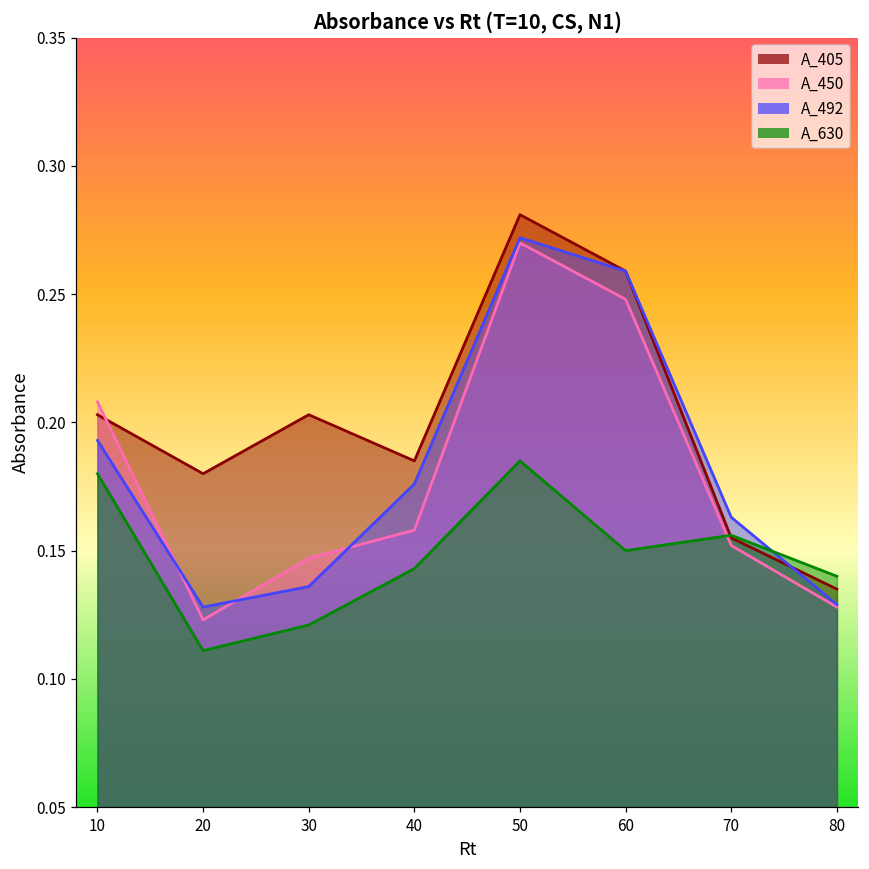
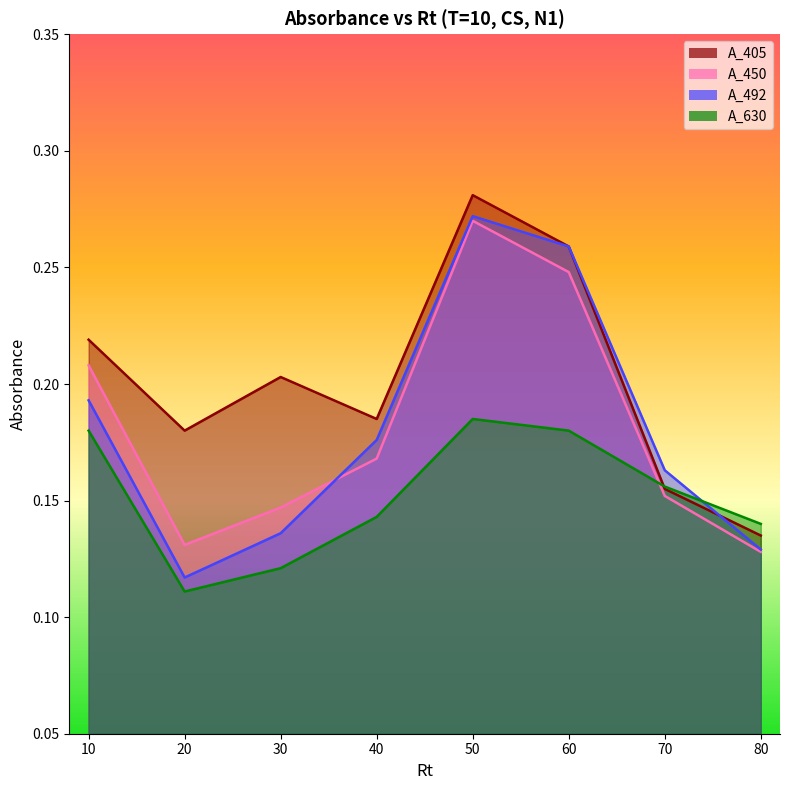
A_405, 10: 0.203 -> 0.219
A_450, 20: 0.123 -> 0.131
A_492, 20: 0.128 -> 0.117
A_450, 40: 0.158 -> 0.168
A_630, 60: 0.15 -> 0.18
